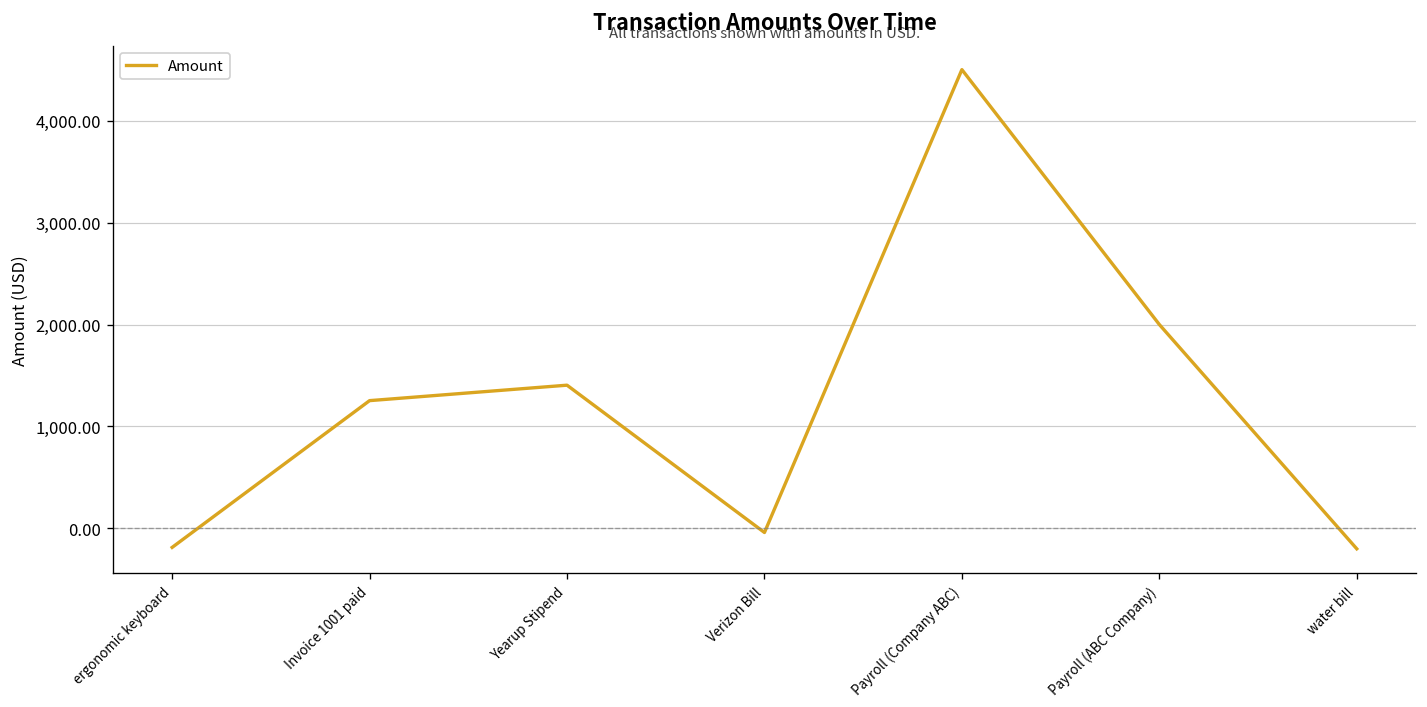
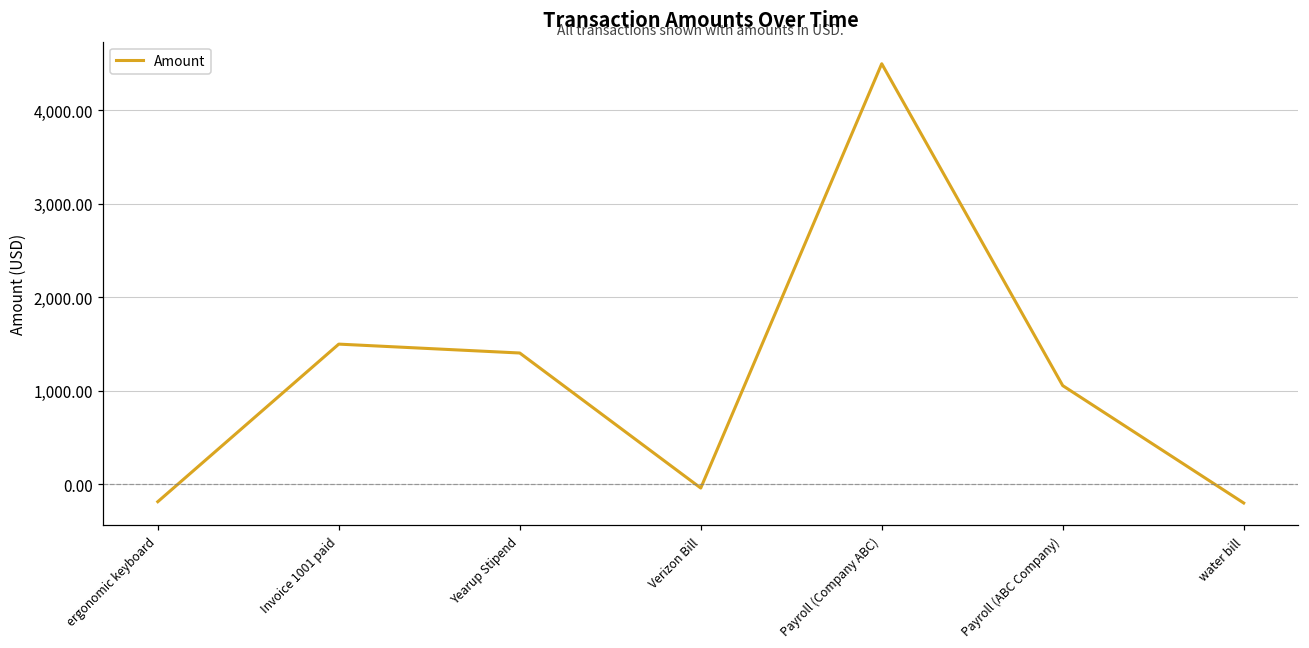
Invoice 1001 paid: 1,300 -> 1,500
Payroll (ABC Company): 2,000 -> 1,100
